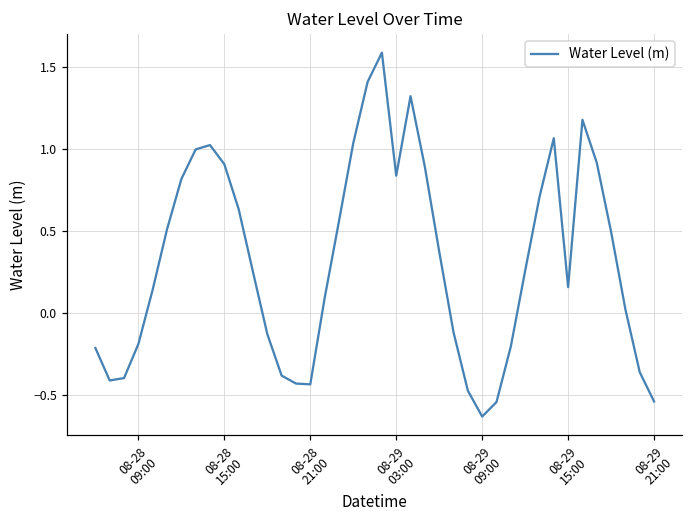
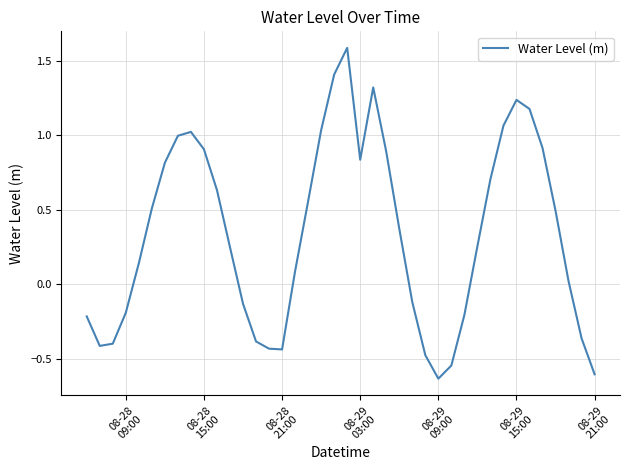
08-29 15:00: 0.16 -> 1.24
08-29 21:00: -0.54 -> -0.60
